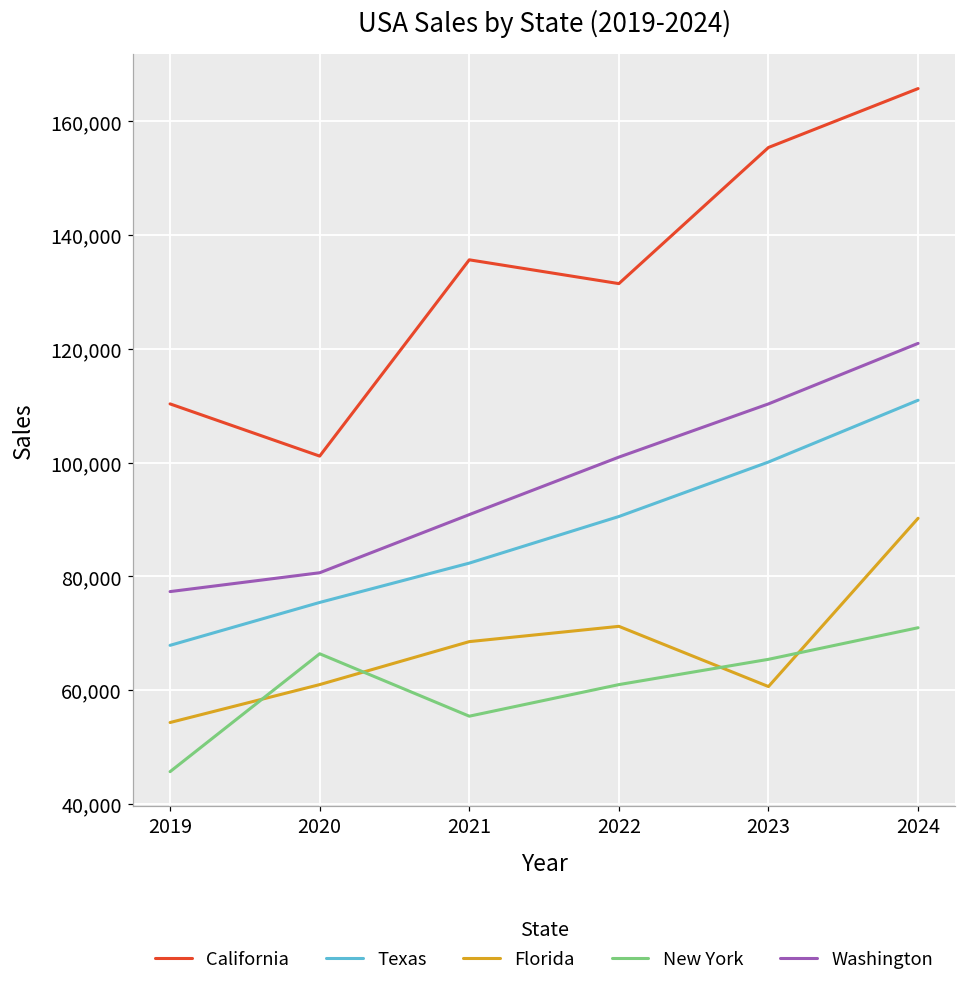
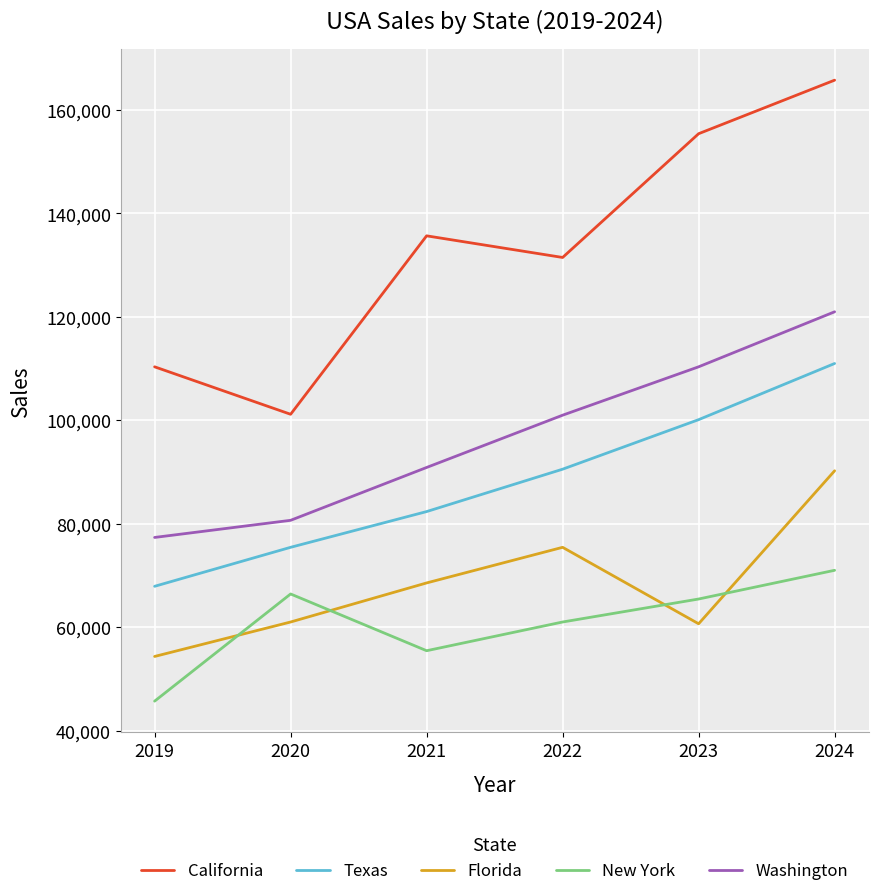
Florida, 2022: 71,000 -> 75,000
